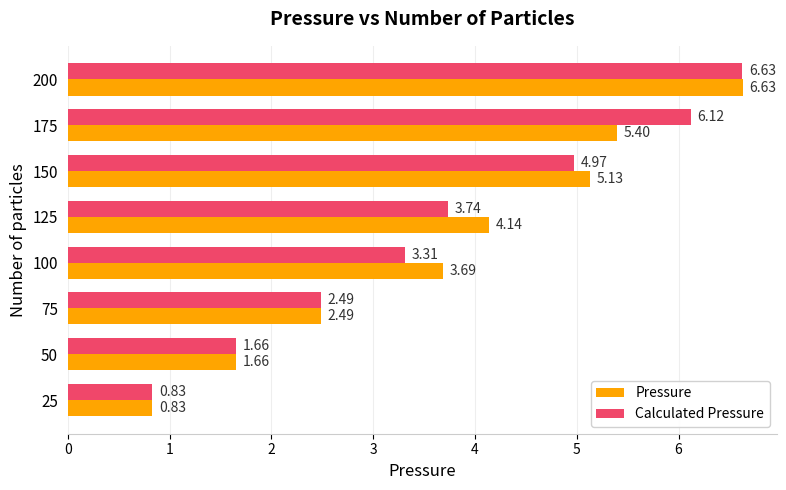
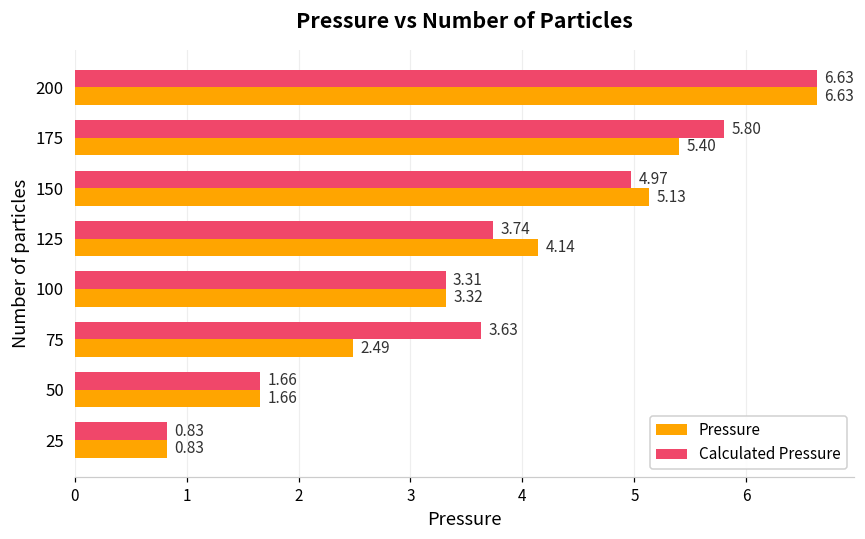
Calculated Pressure, 175: 6.12 -> 5.80
Pressure, 100: 3.69 -> 3.32
Calculated Pressure, 75: 2.49 -> 3.63
